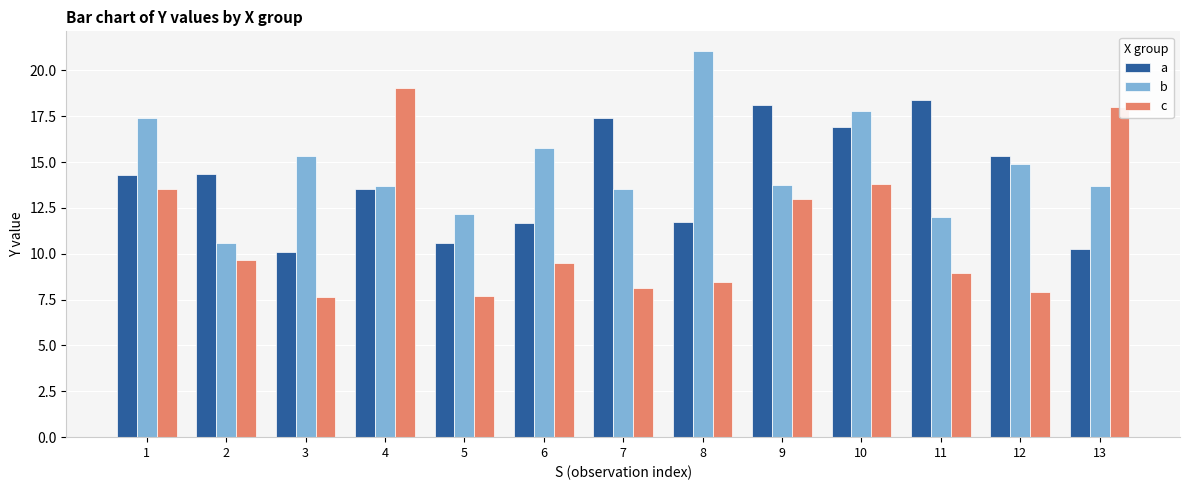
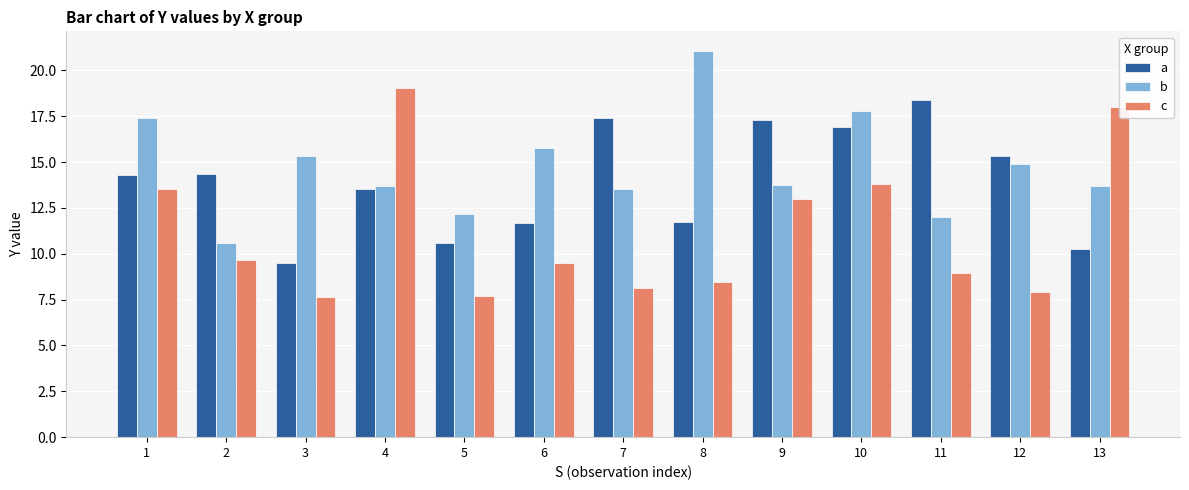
a, 3: 10.1 -> 9.5
a, 9: 18.1 -> 17.3
